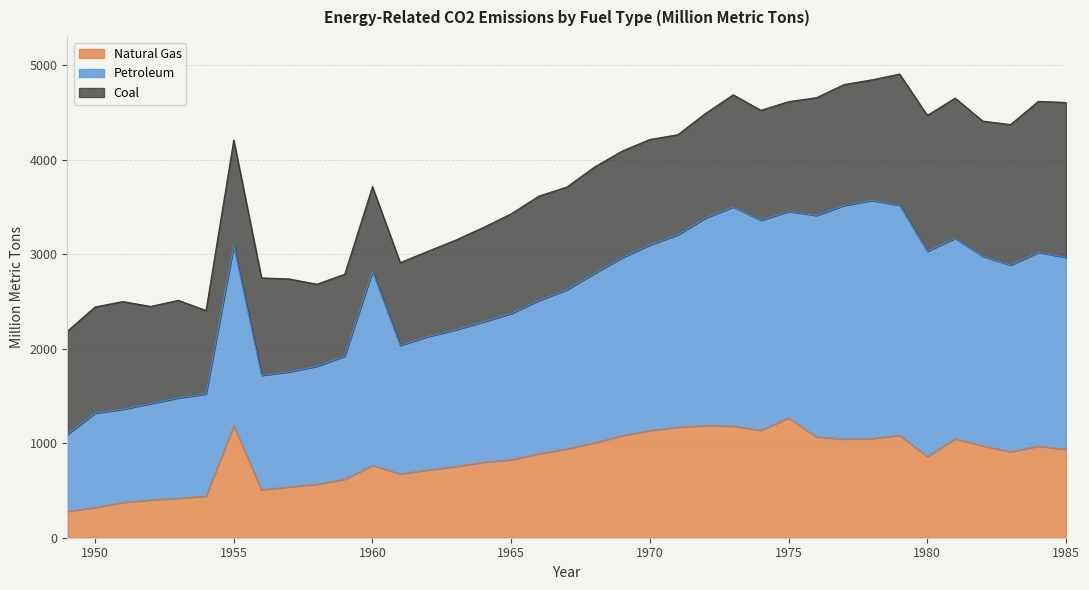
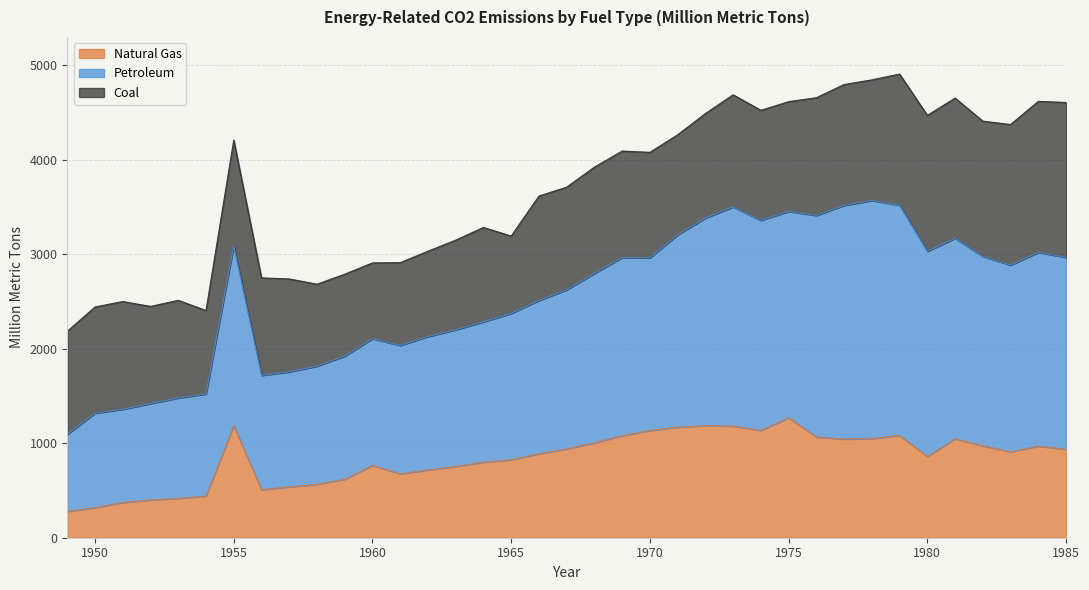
Petroleum, 1960: 2100 -> 1300
Coal, 1960: 900 -> 800
Coal, 1965: 1100 -> 800
Petroleum, 1970: 2000 -> 1800
